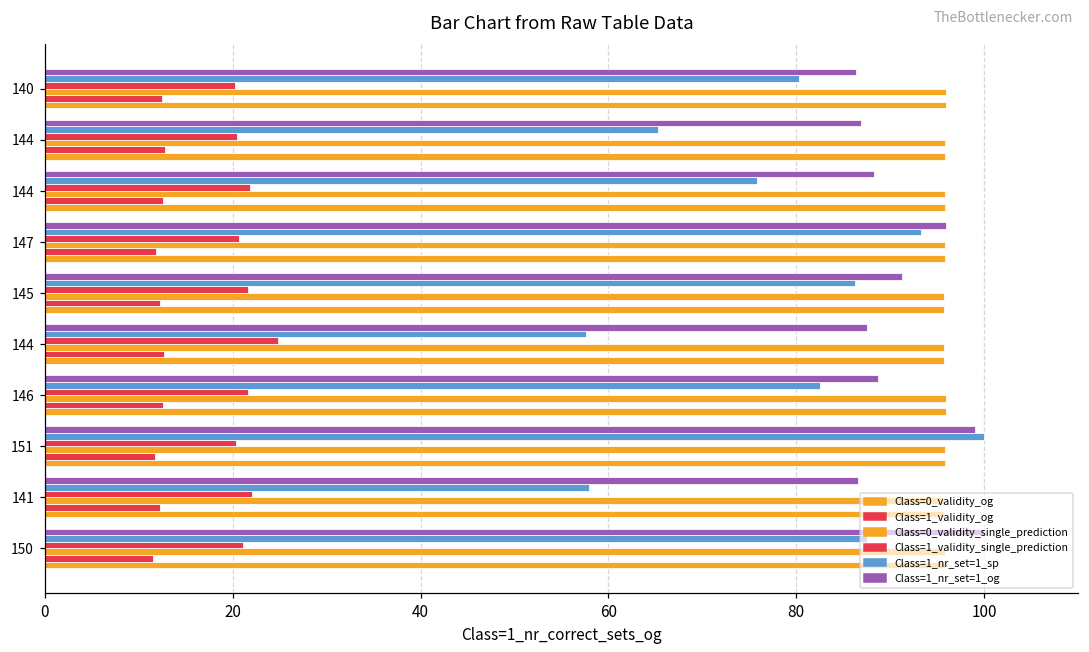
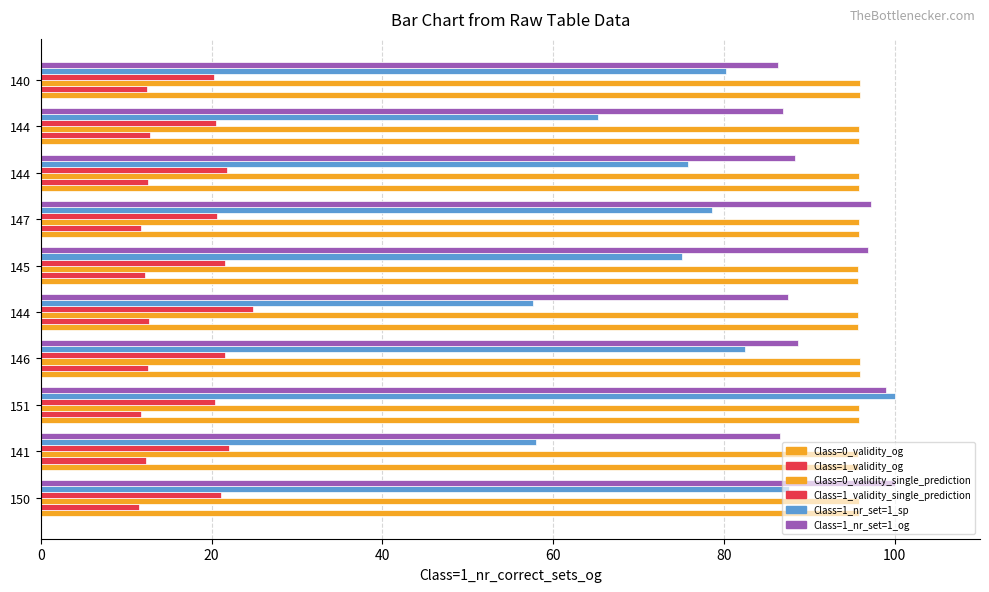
Class=1_nr_set=1_og, 147: 96 -> 97
Class=1_nr_set=1_sp, 147: 93 -> 79
Class=1_nr_set=1_og, 145: 91 -> 97
Class=1_nr_set=1_sp, 145: 86 -> 75
